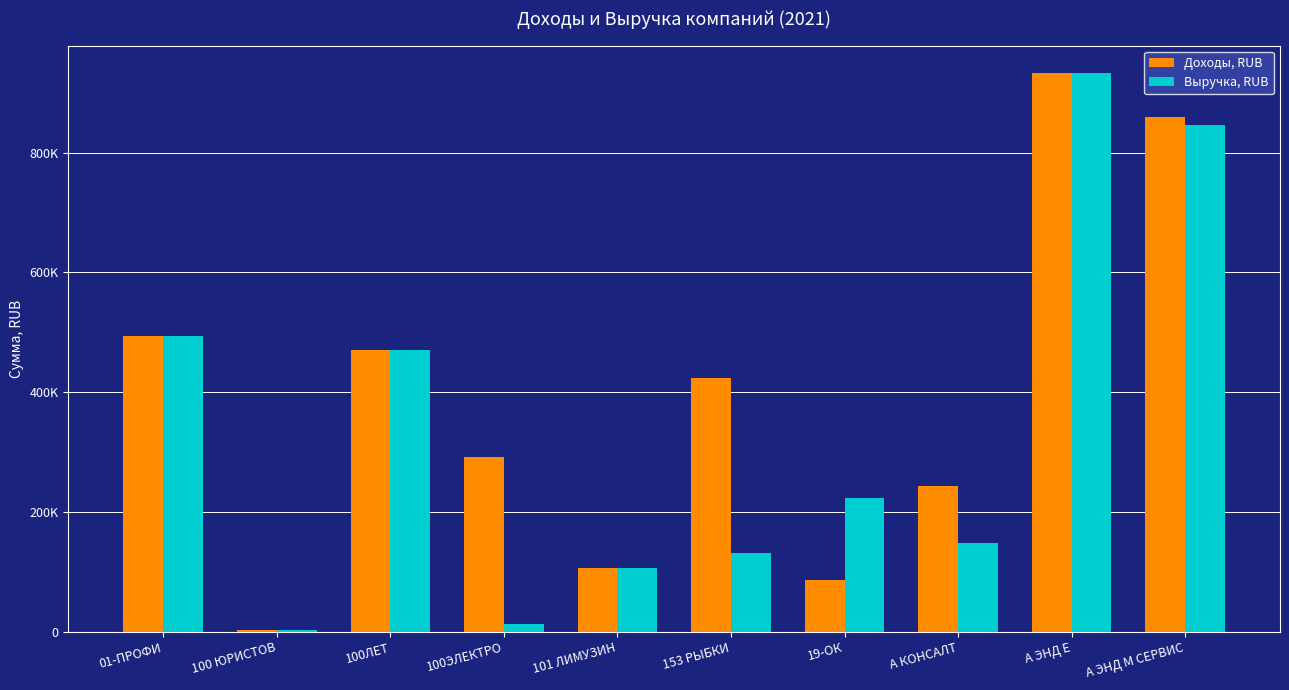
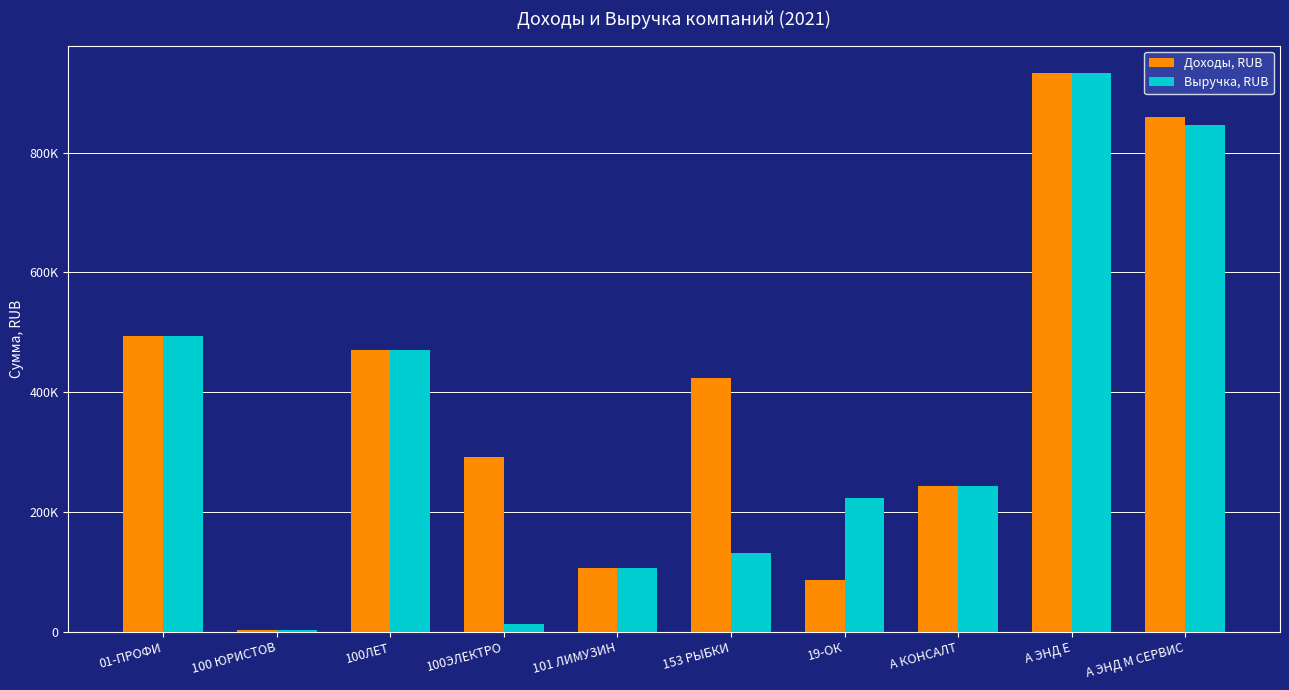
Выручка, RUB, А КОНСАЛТ: 150000 -> 240000
